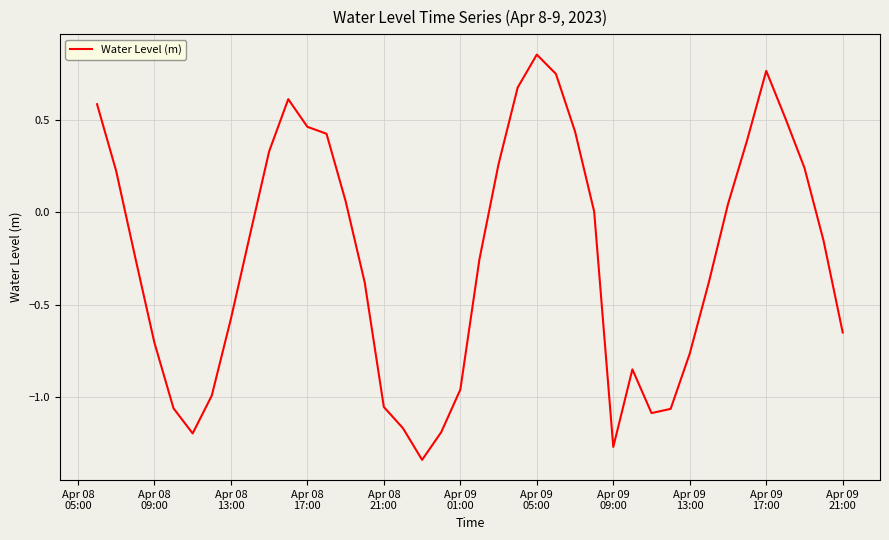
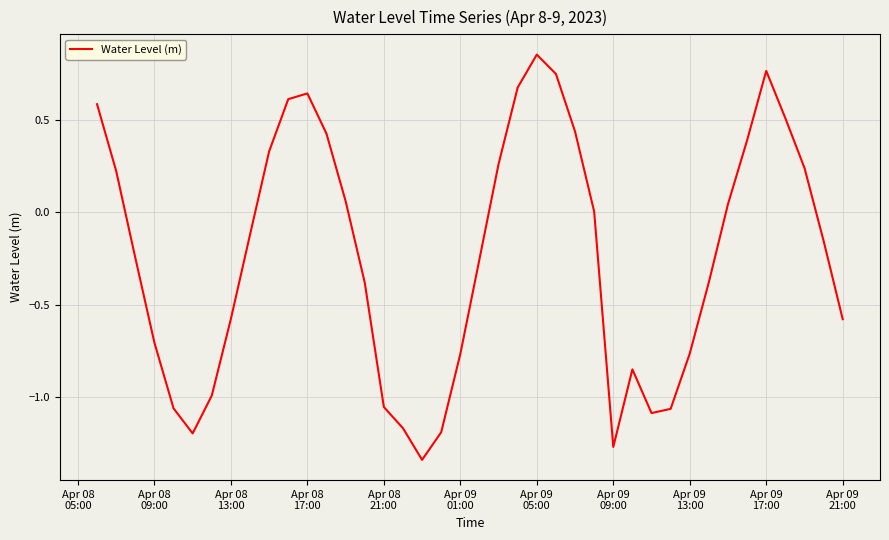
Apr 08 17:00: 0.46 -> 0.64
Apr 09 01:00: -0.96 -> -0.77
Apr 09 21:00: -0.65 -> -0.58
